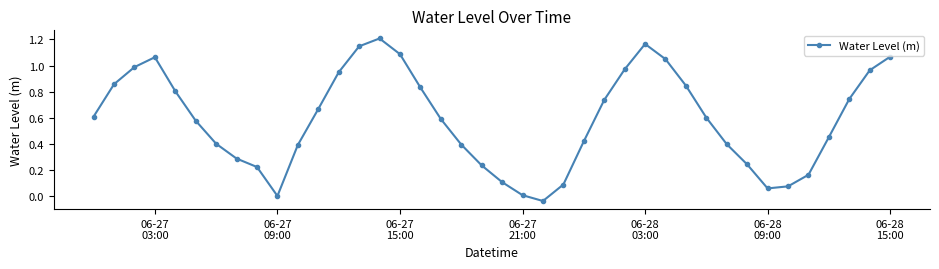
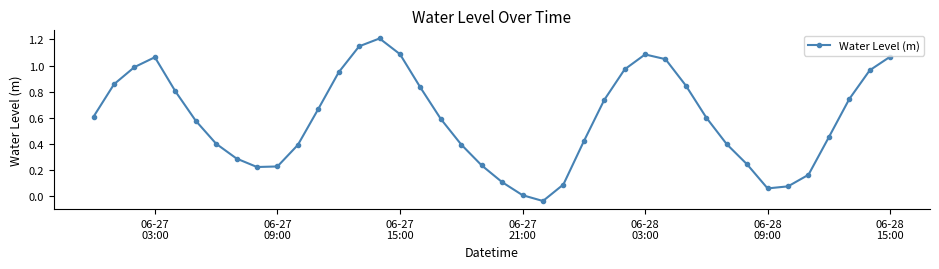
06-27 09:00: 0.00 -> 0.23
06-28 03:00: 1.17 -> 1.09
